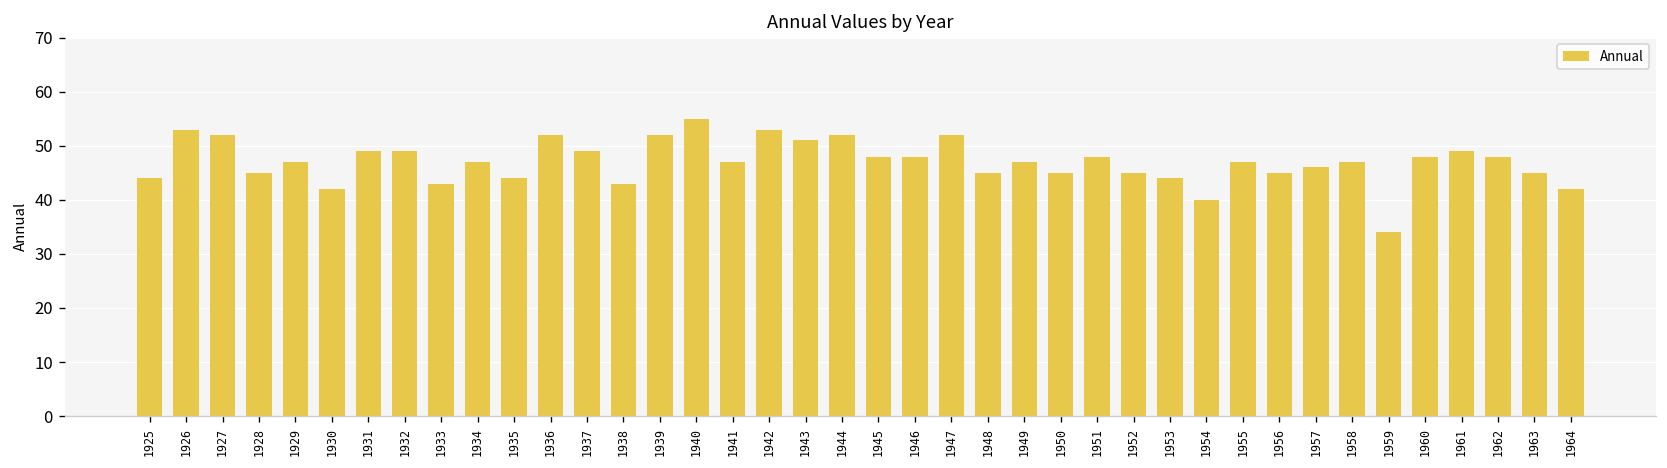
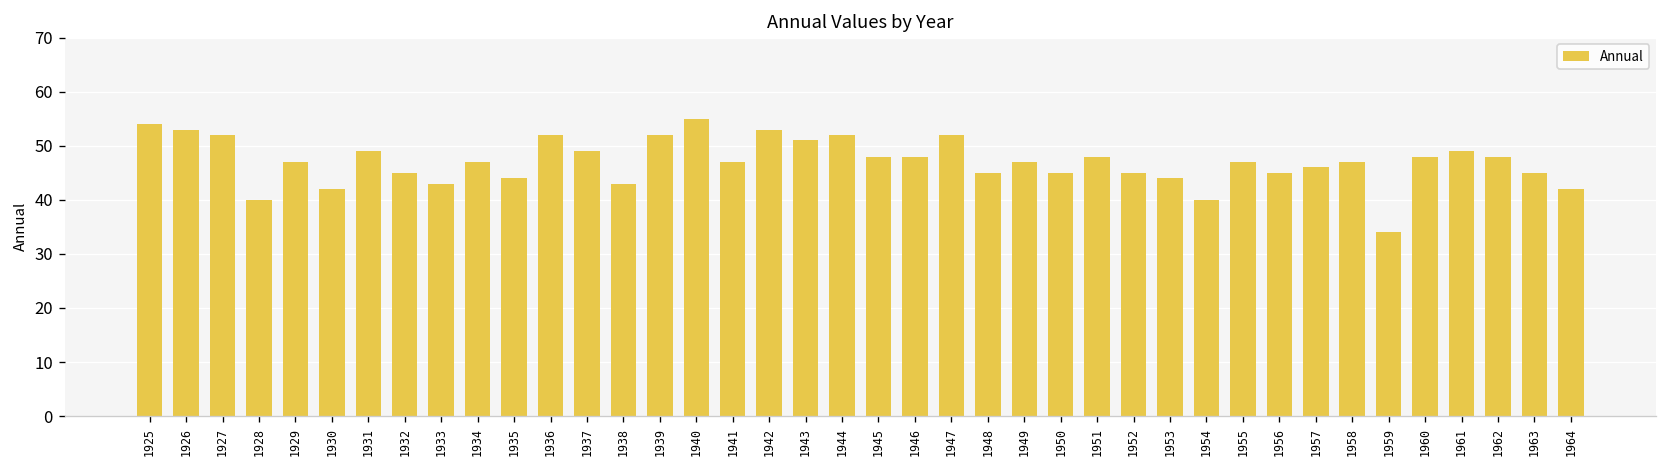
1925: 44 -> 54
1928: 45 -> 40
1932: 49 -> 45
